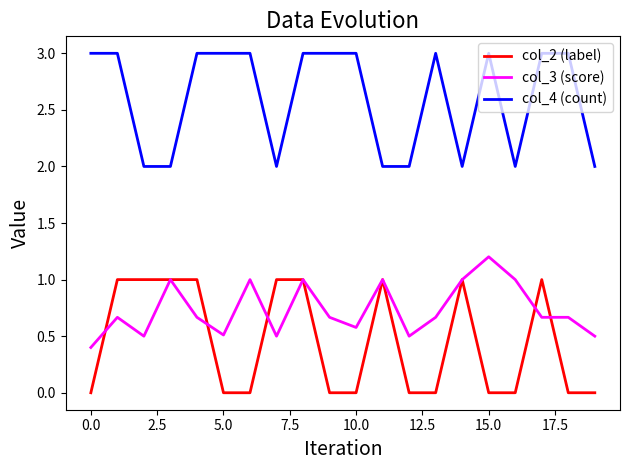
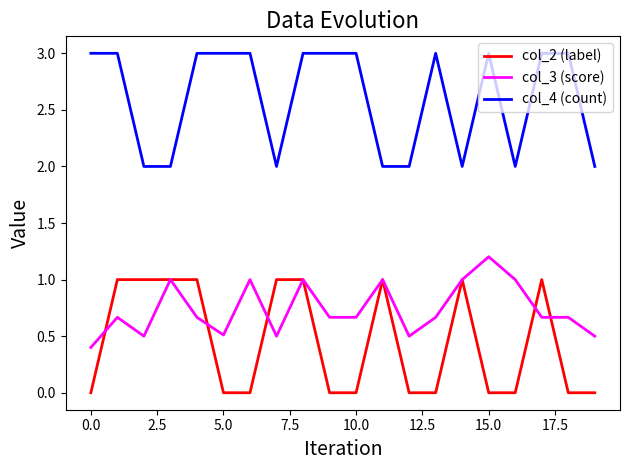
col_3 (score), 10.0: 0.58 -> 0.67
